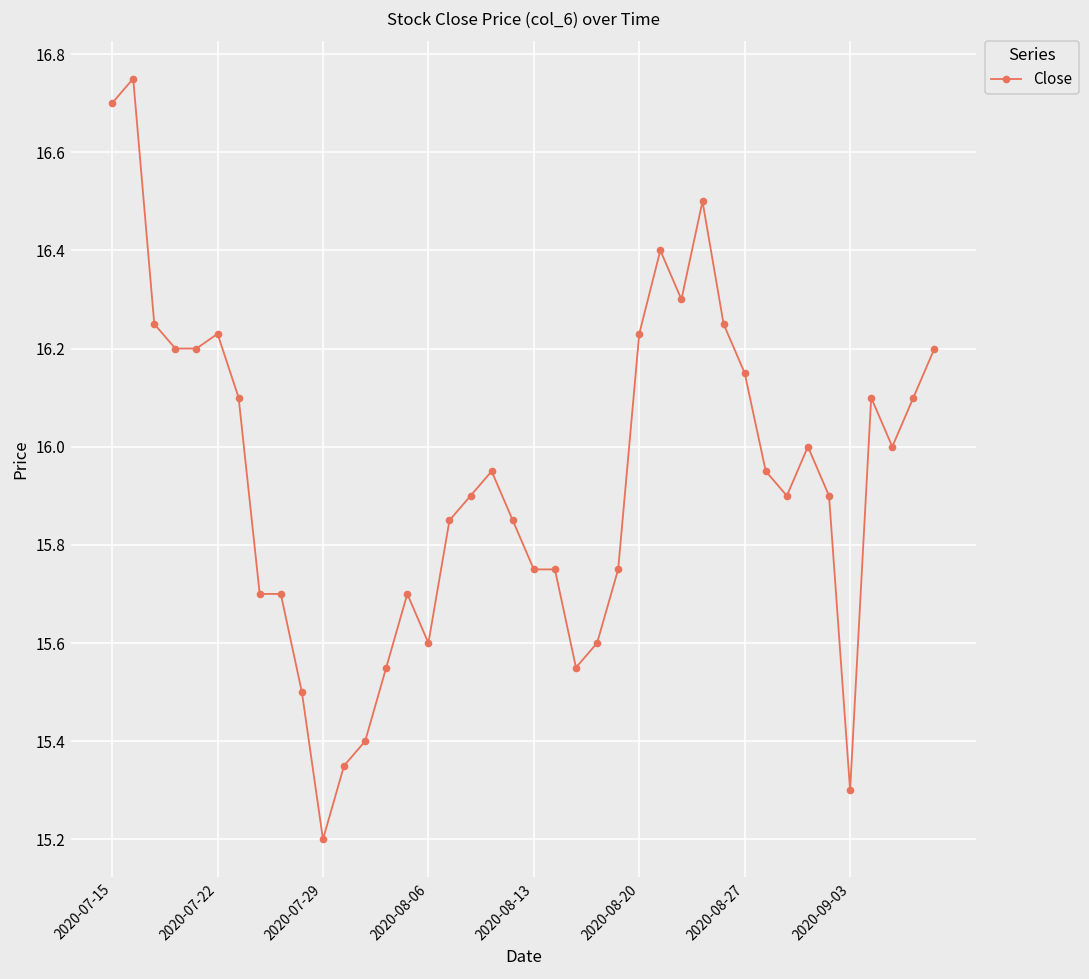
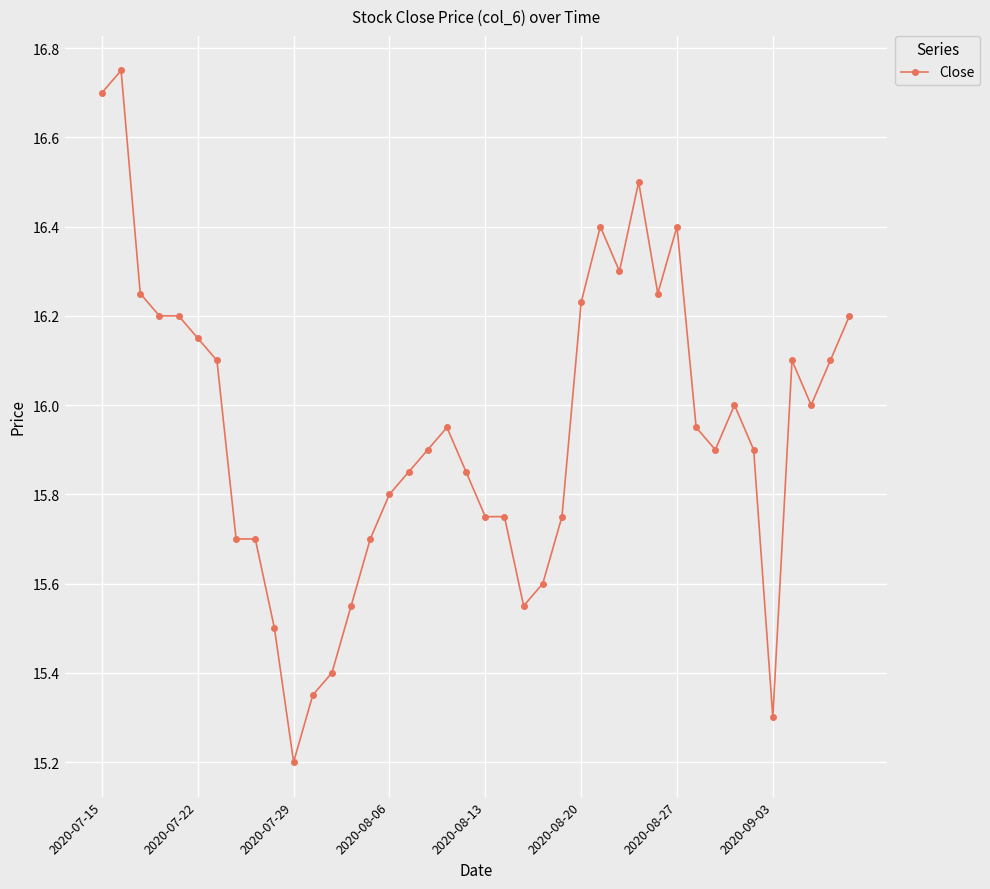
2020-07-22: 16.23 -> 16.15
2020-08-06: 15.6 -> 15.8
2020-08-27: 16.15 -> 16.40
